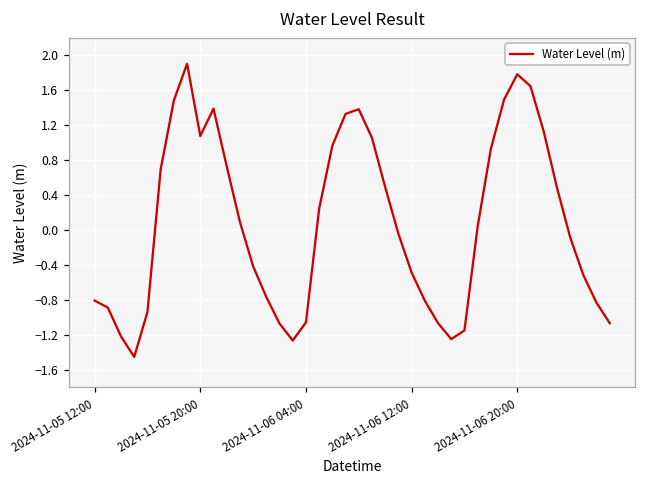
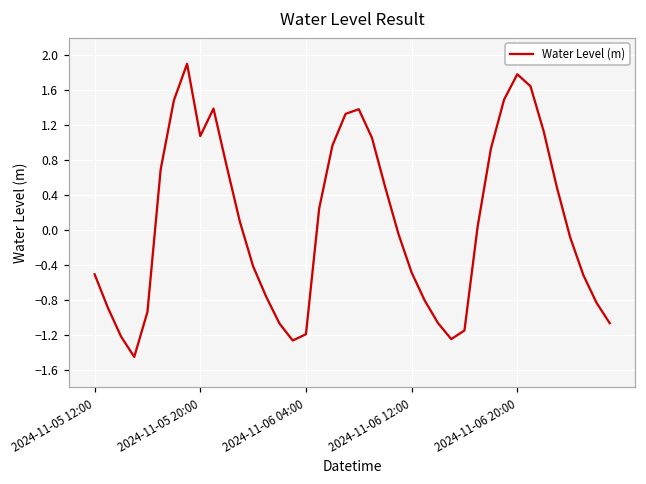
2024-11-05 12:00: -0.8 -> -0.5
2024-11-06 04:00: -1.1 -> -1.2
